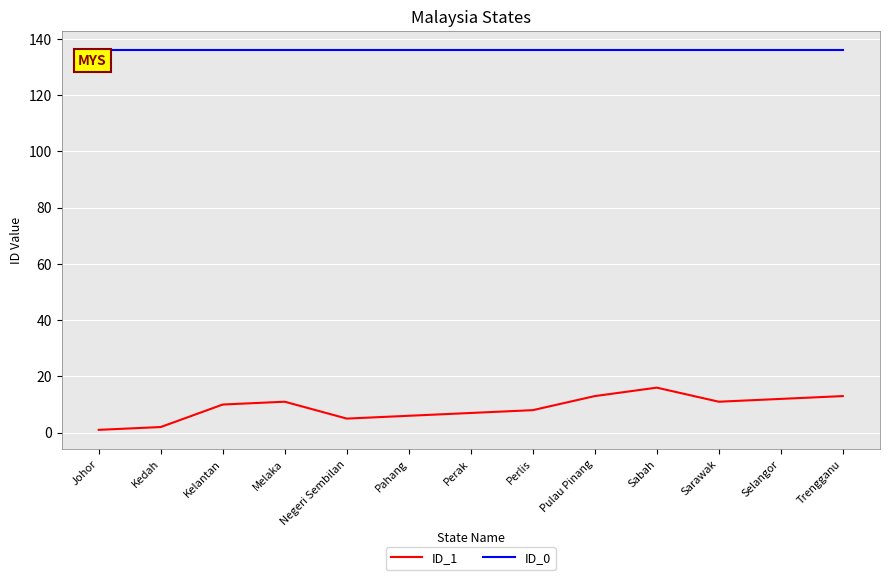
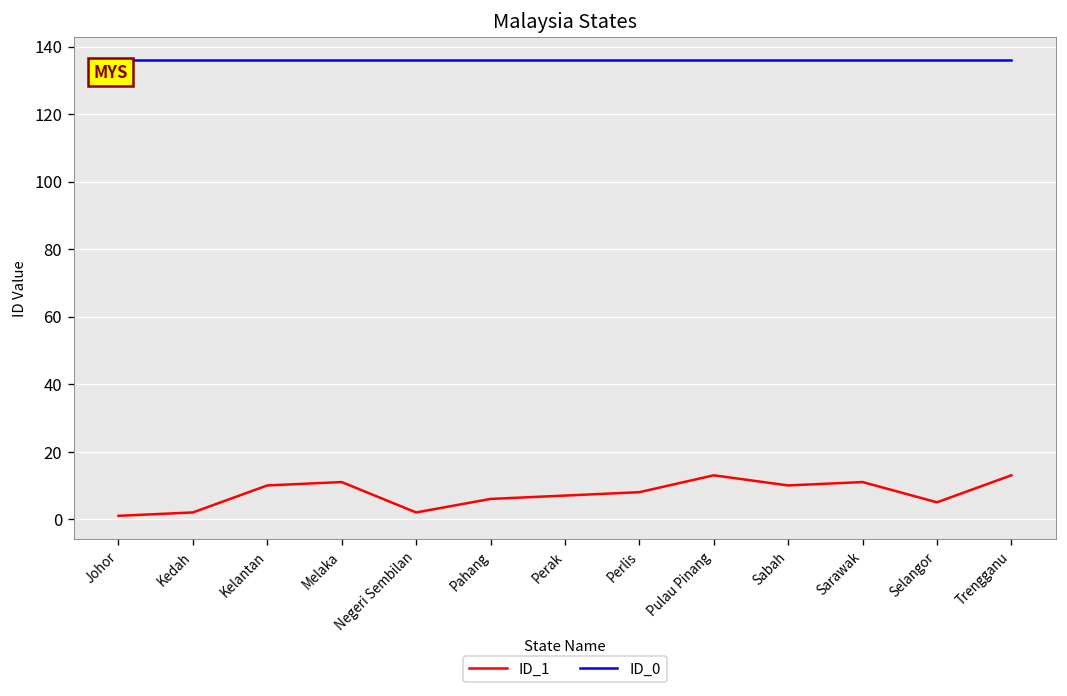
ID_1, Negeri Sembilan: 5 -> 2
ID_1, Sabah: 16 -> 10
ID_1, Selangor: 12 -> 5
